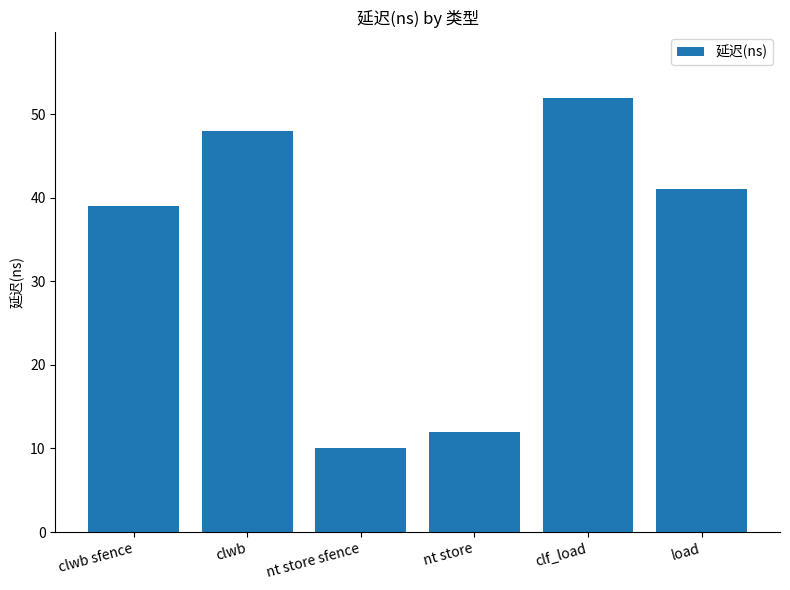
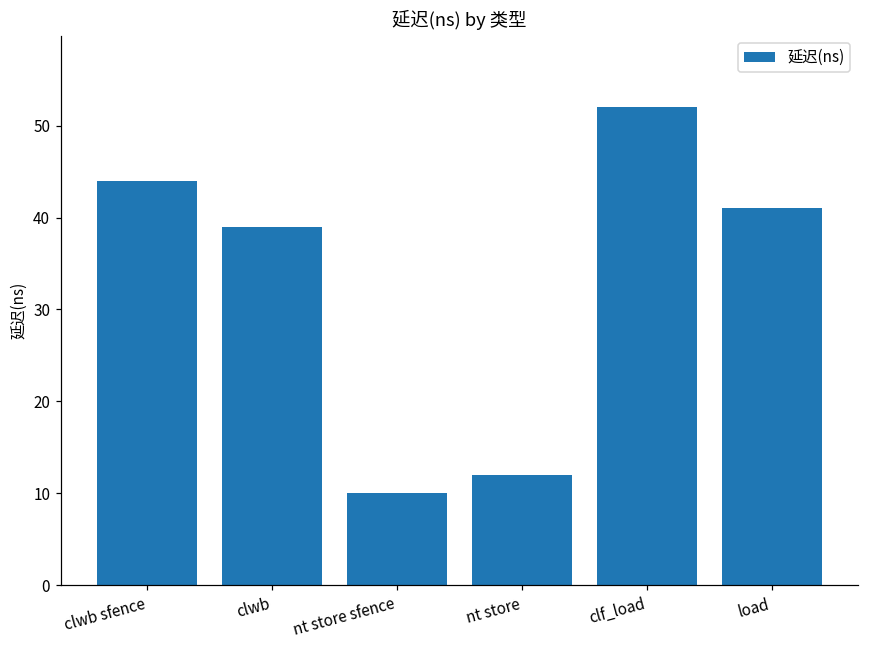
clwb sfence: 39 -> 44
clwb: 48 -> 39
